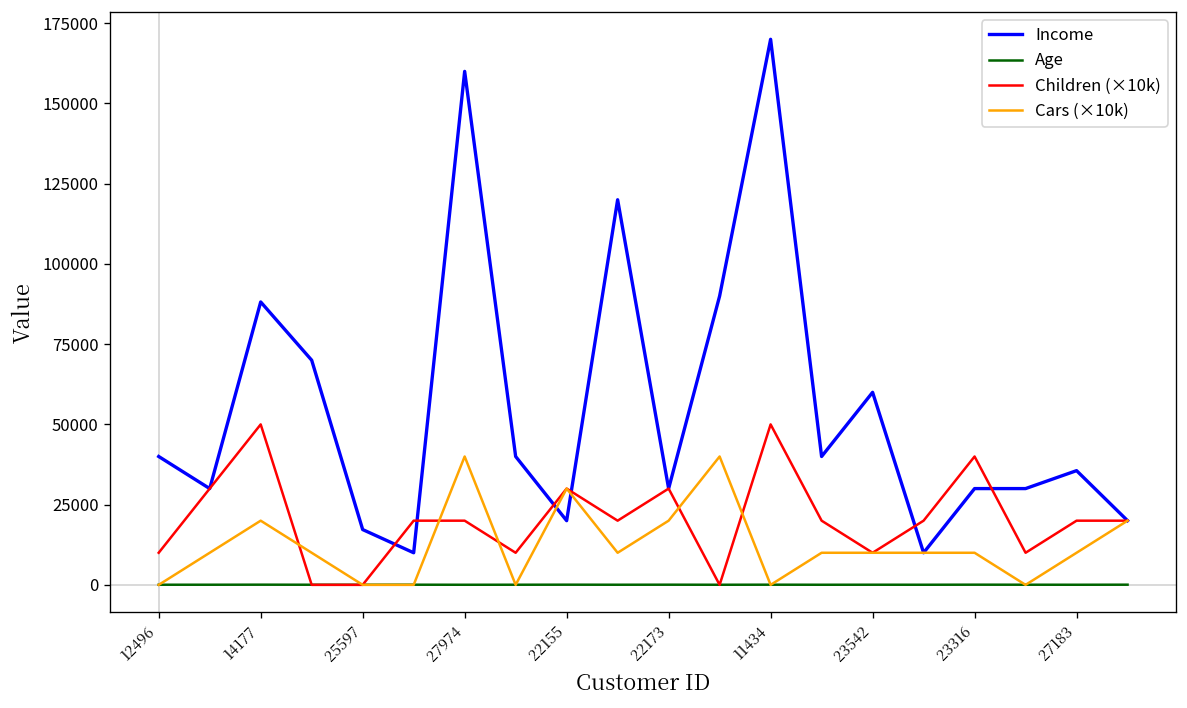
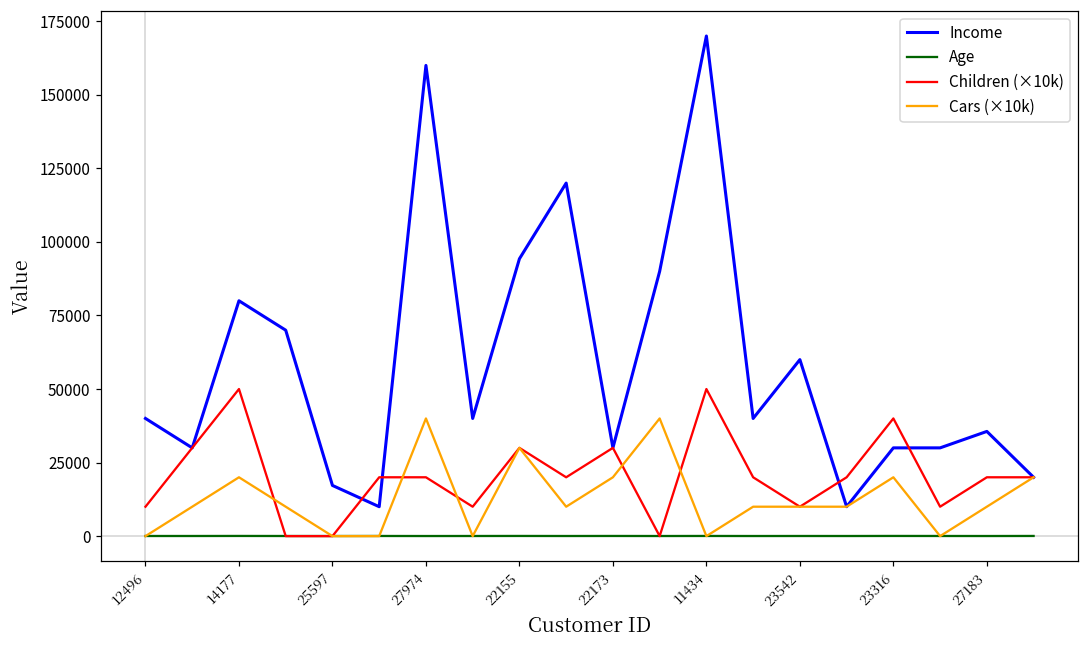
Income, 14177: 88000 -> 80000
Income, 22155: 20000 -> 94000
Cars (×10k), 23316: 10000 -> 20000
